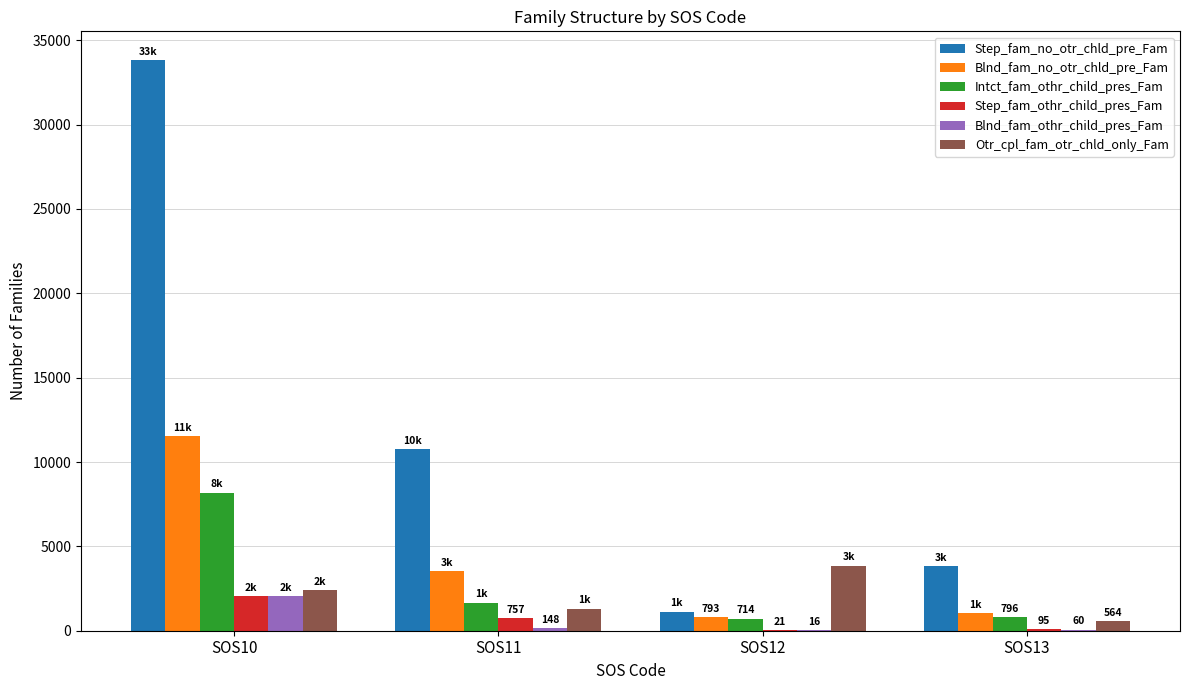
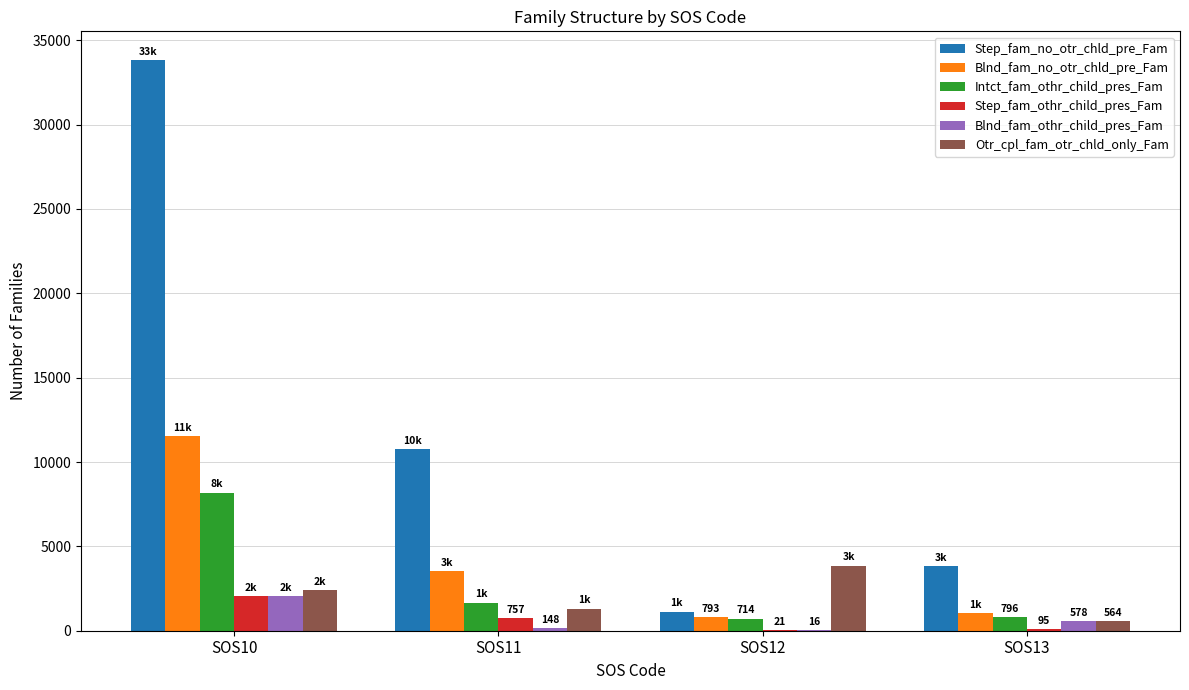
Blnd_fam_othr_child_pres_Fam, SOS13: 60 -> 578
